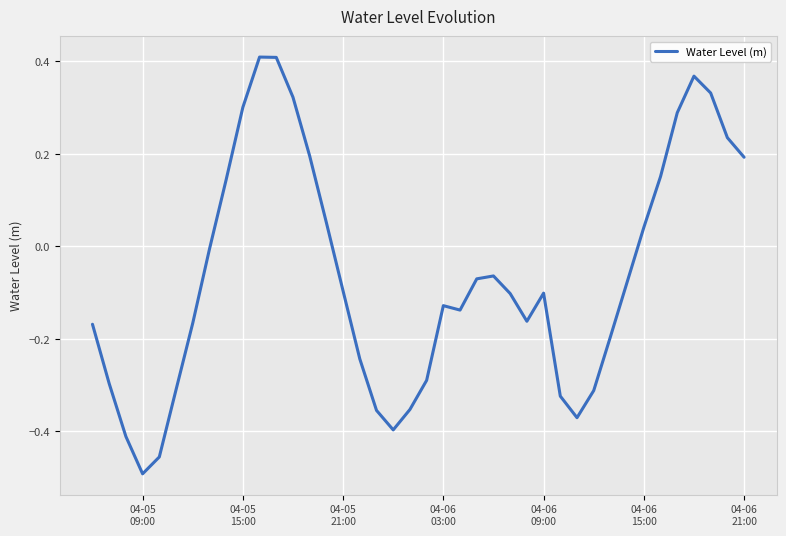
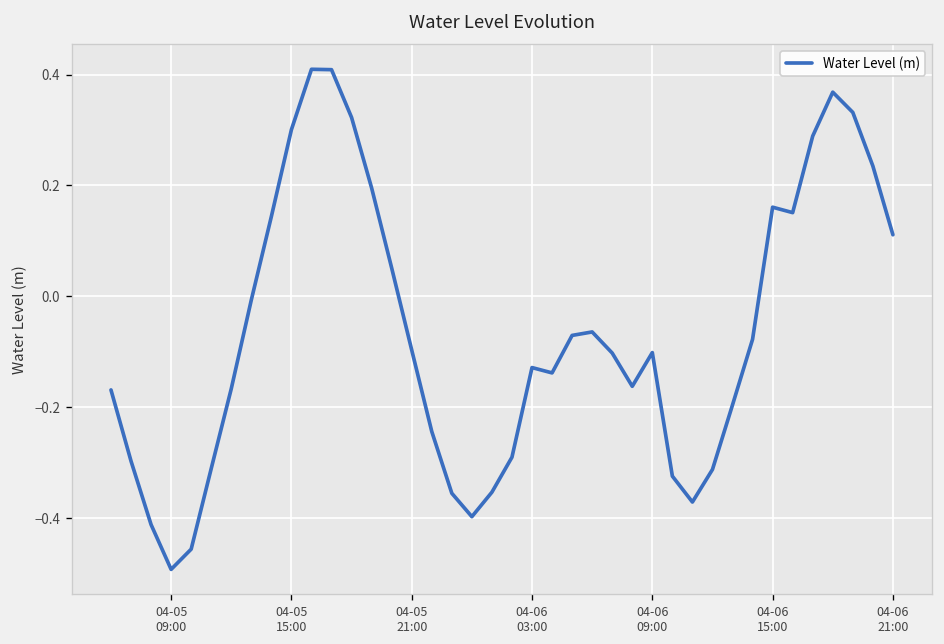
04-06 15:00: 0.04 -> 0.16
04-06 21:00: 0.19 -> 0.11
